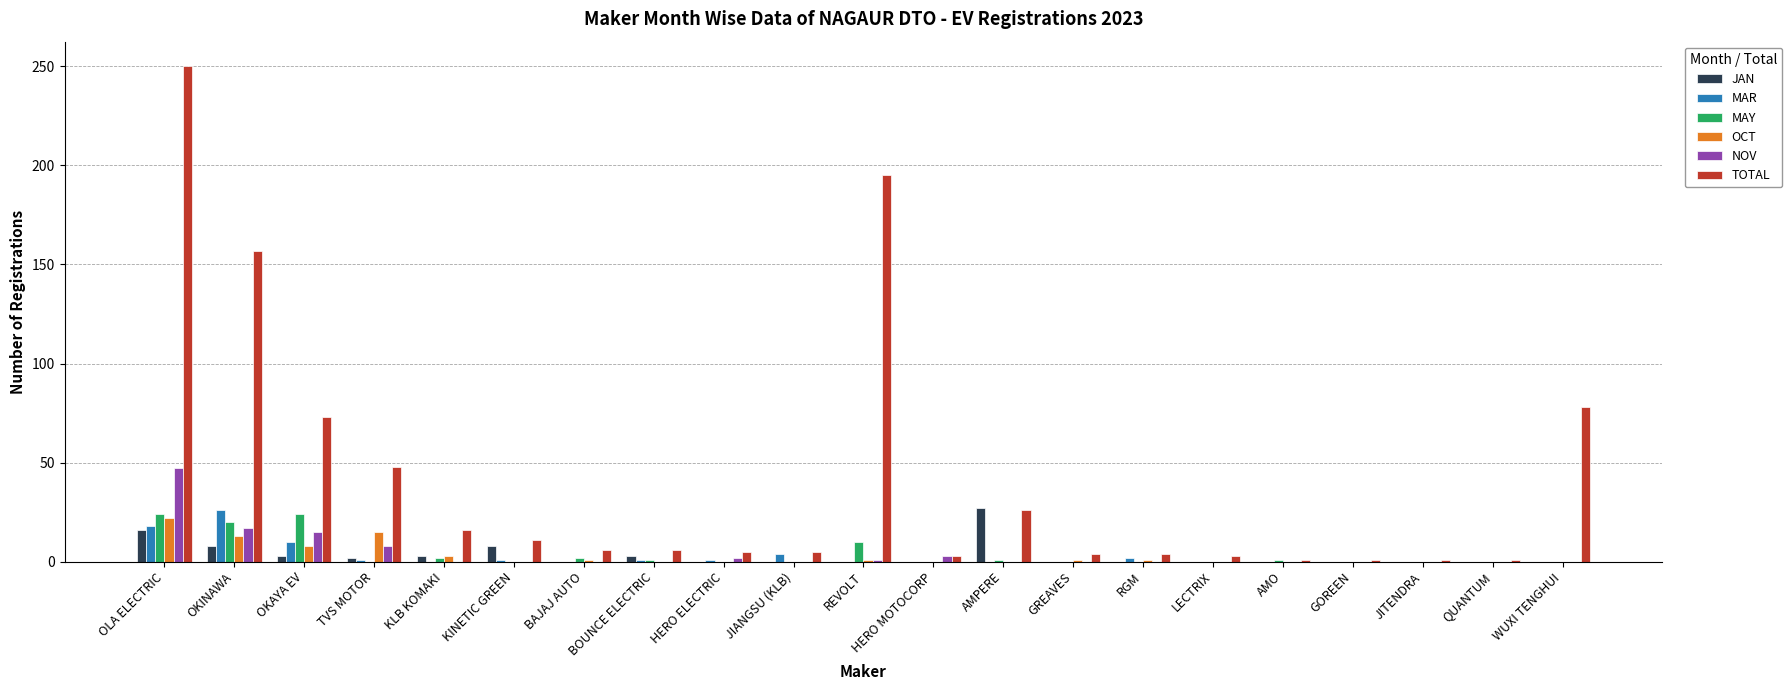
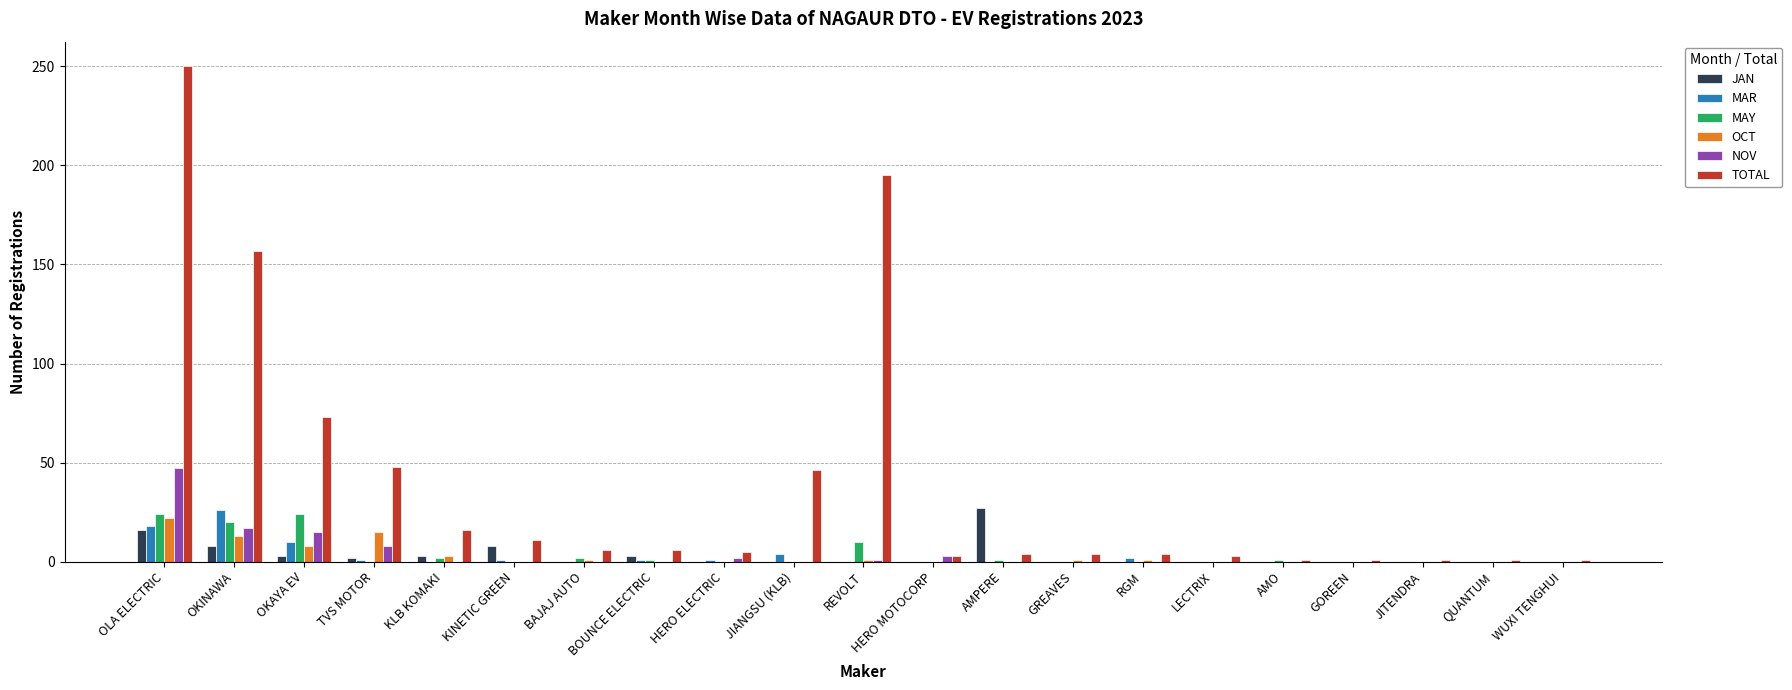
TOTAL, JIANGSU (KLB): 5 -> 46
TOTAL, AMPERE: 26 -> 4
TOTAL, WUXI TENGHUI: 78 -> 1
